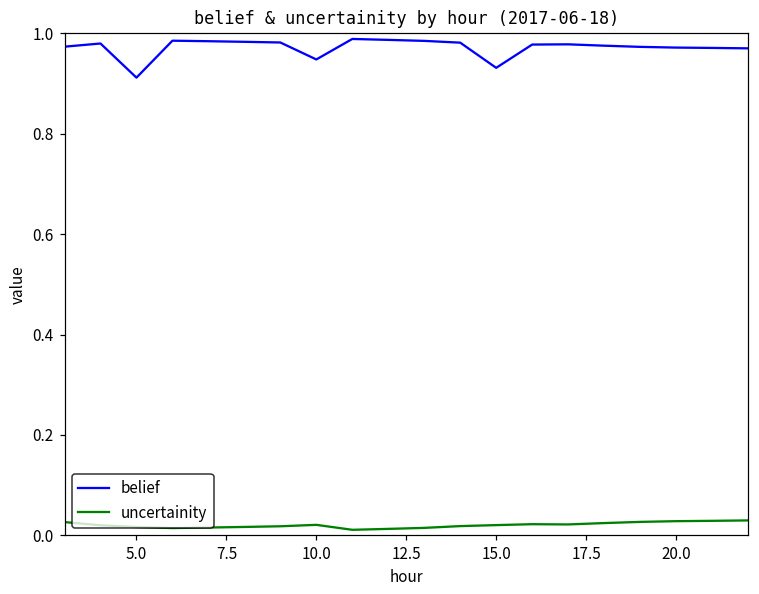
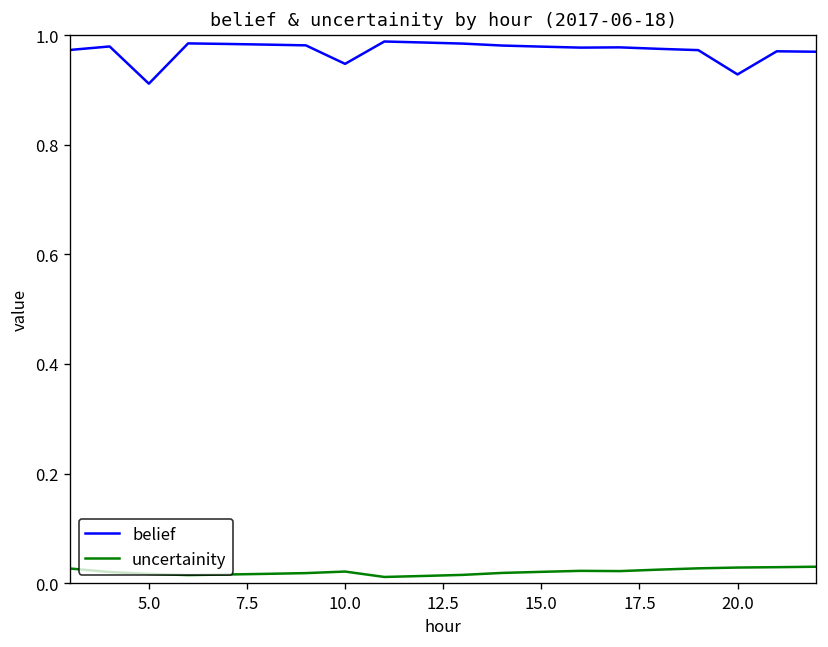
belief, 15.0: 0.93 -> 0.98
belief, 20.0: 0.97 -> 0.93
